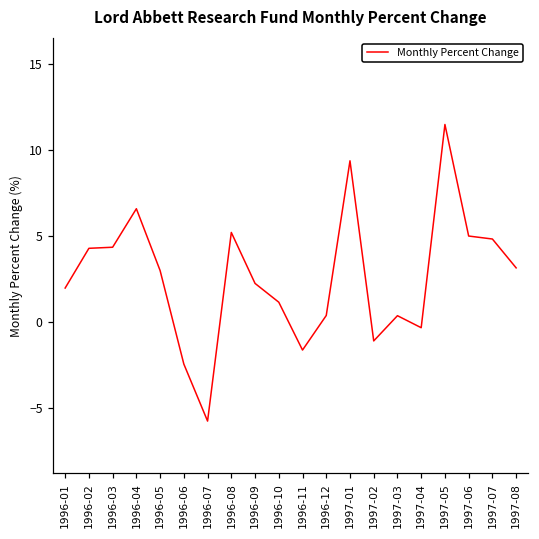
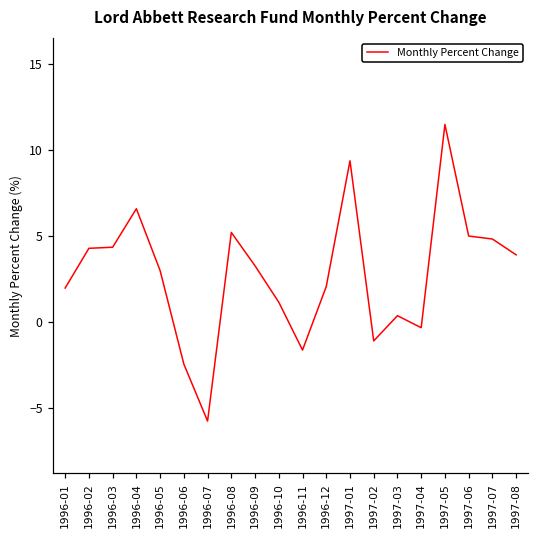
1996-09: 2.3 -> 3.3
1996-12: 0.4 -> 2.1
1997-08: 3.2 -> 3.9
